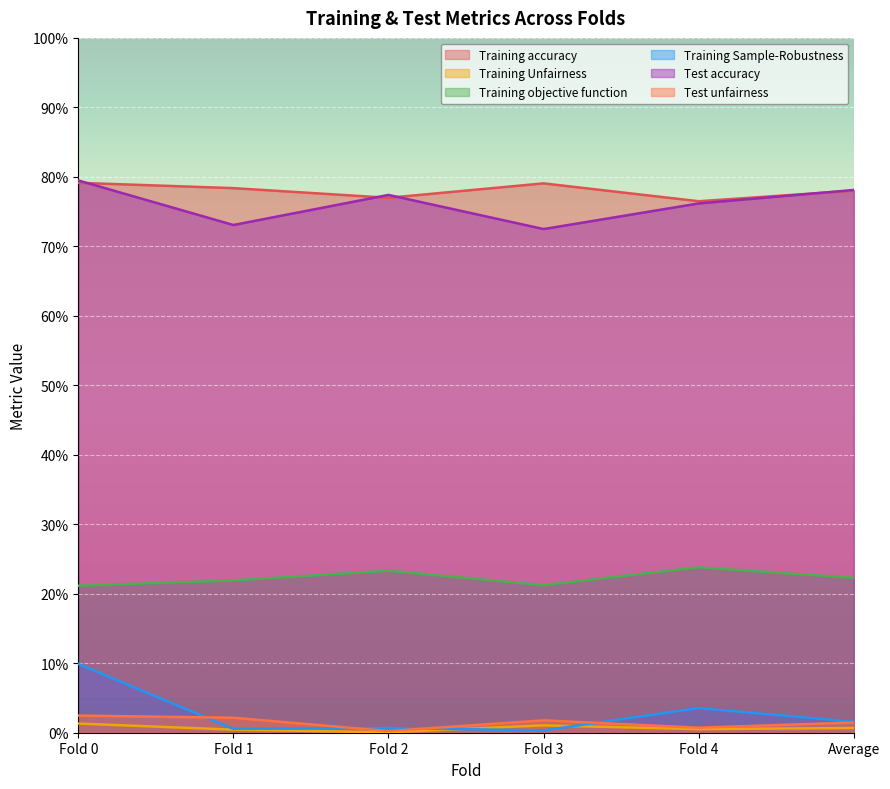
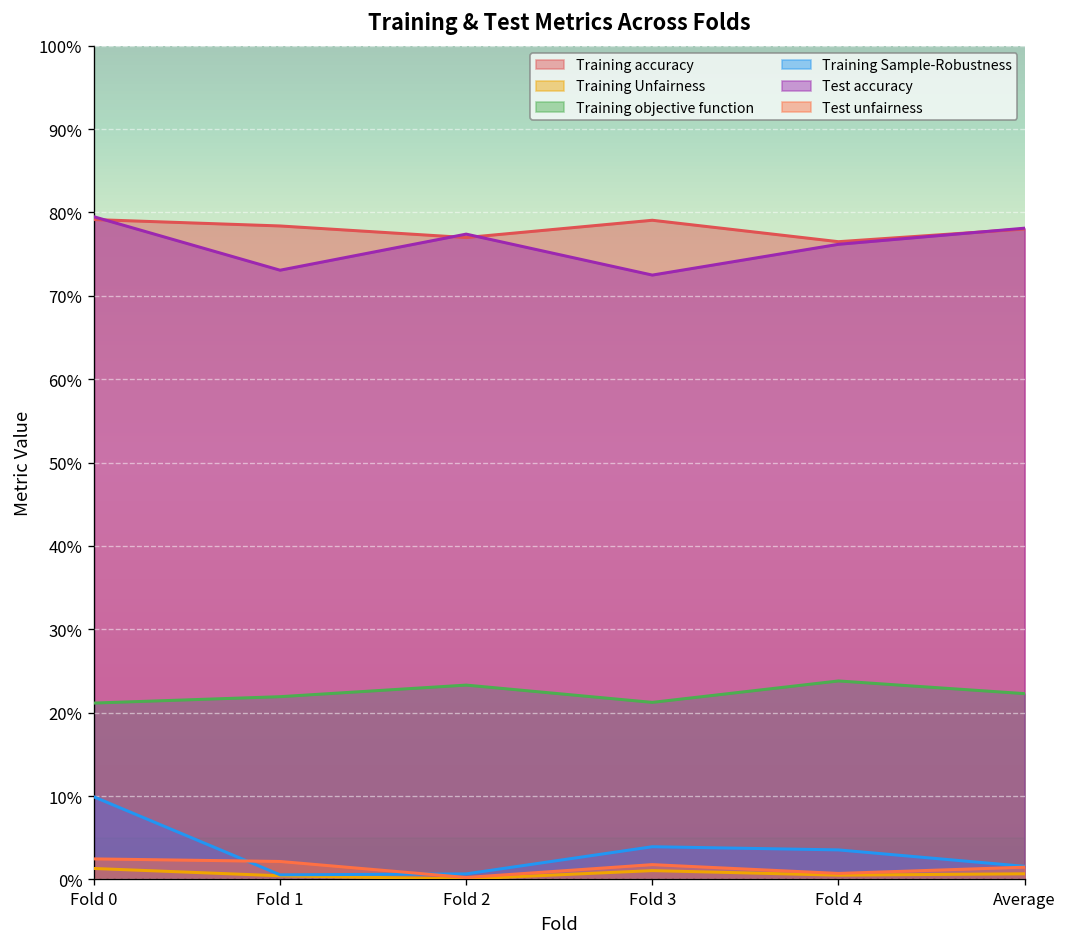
Training Sample-Robustness, Fold 3: 0% -> 4%
